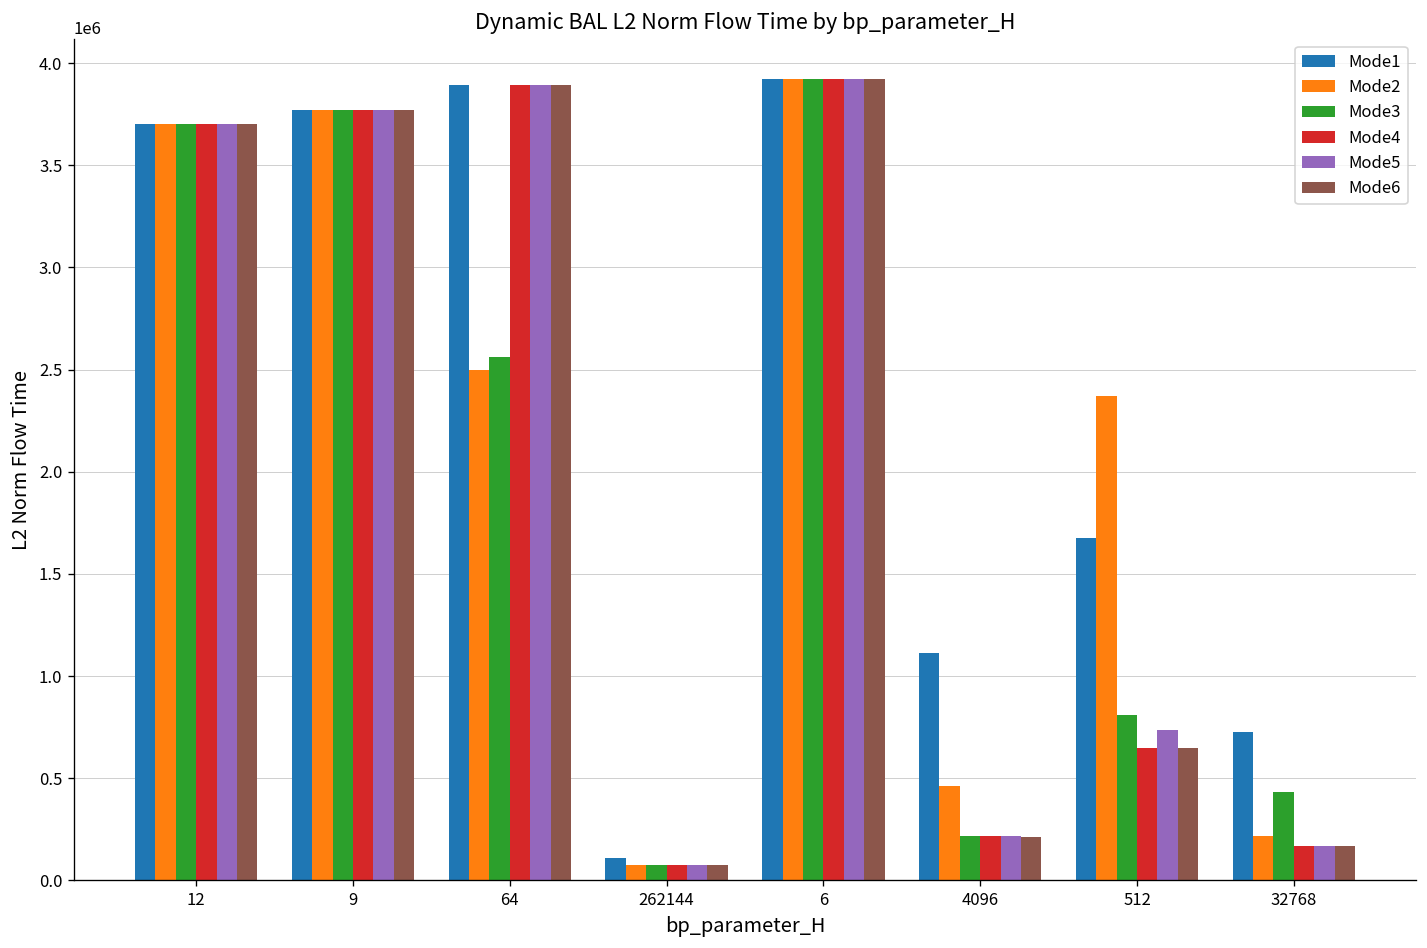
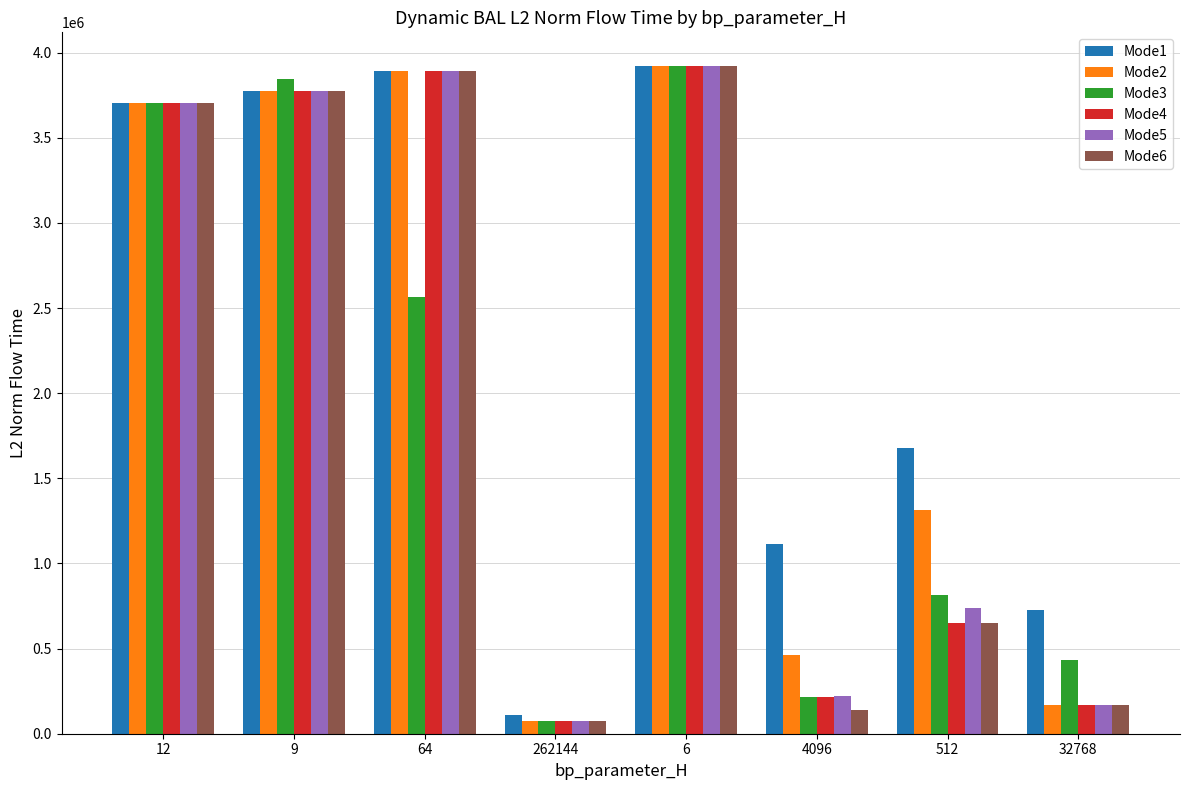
Mode3, 9: 3770000 -> 3850000
Mode2, 64: 2500000 -> 3890000
Mode6, 4096: 210000 -> 140000
Mode2, 512: 2370000 -> 1310000
Mode2, 32768: 220000 -> 170000
